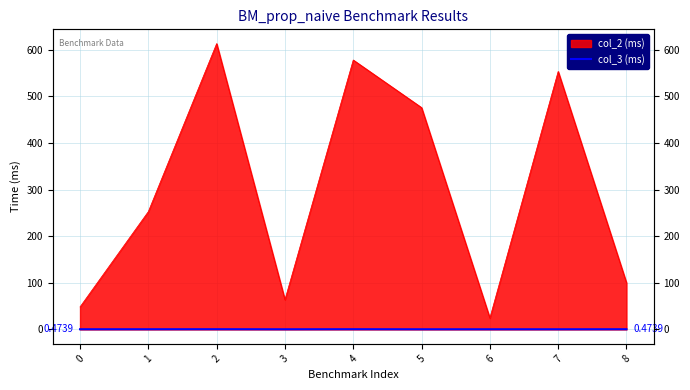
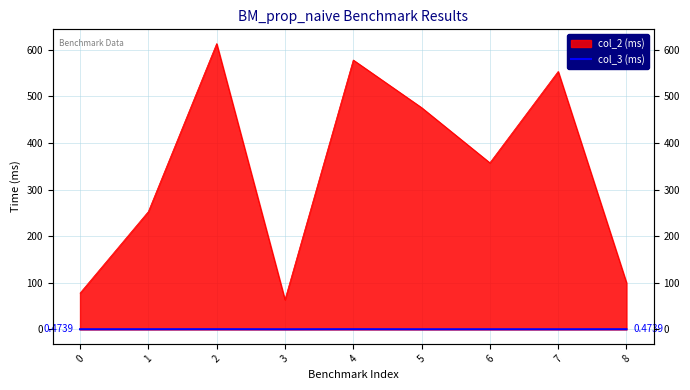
col_2 (ms), 0: 50 -> 80
col_2 (ms), 6: 20 -> 360
